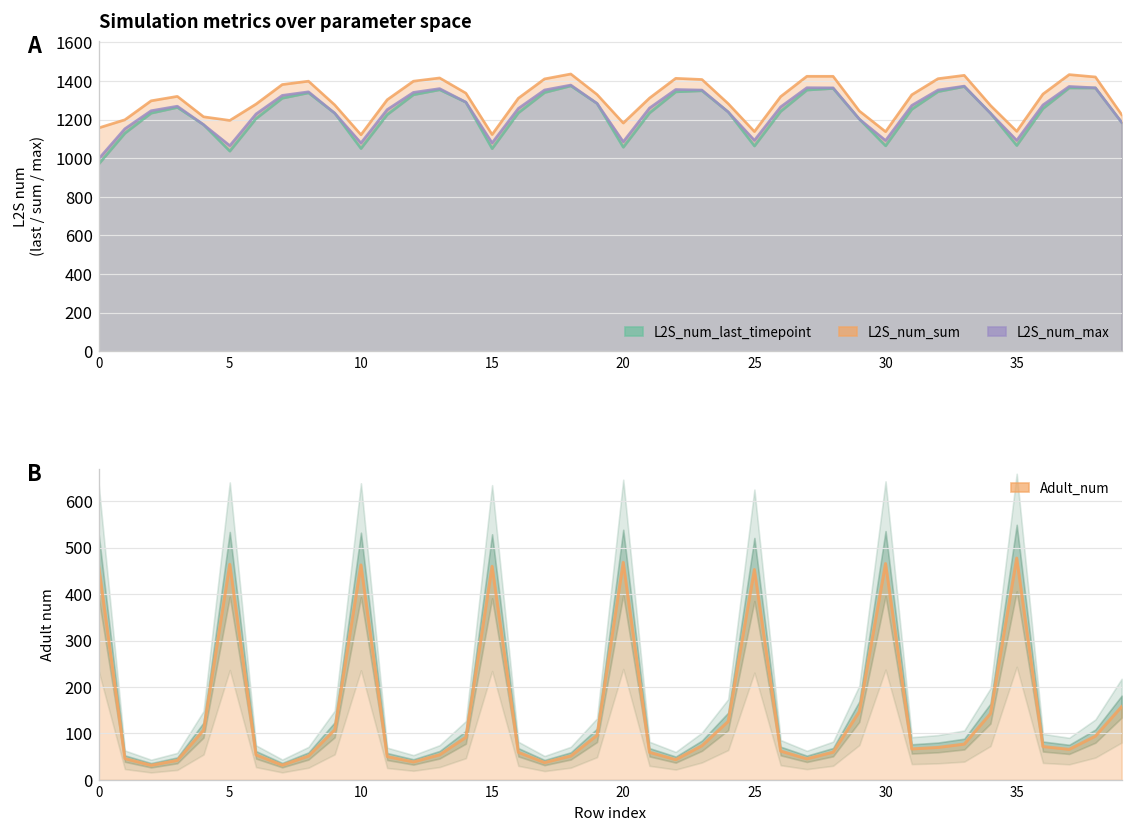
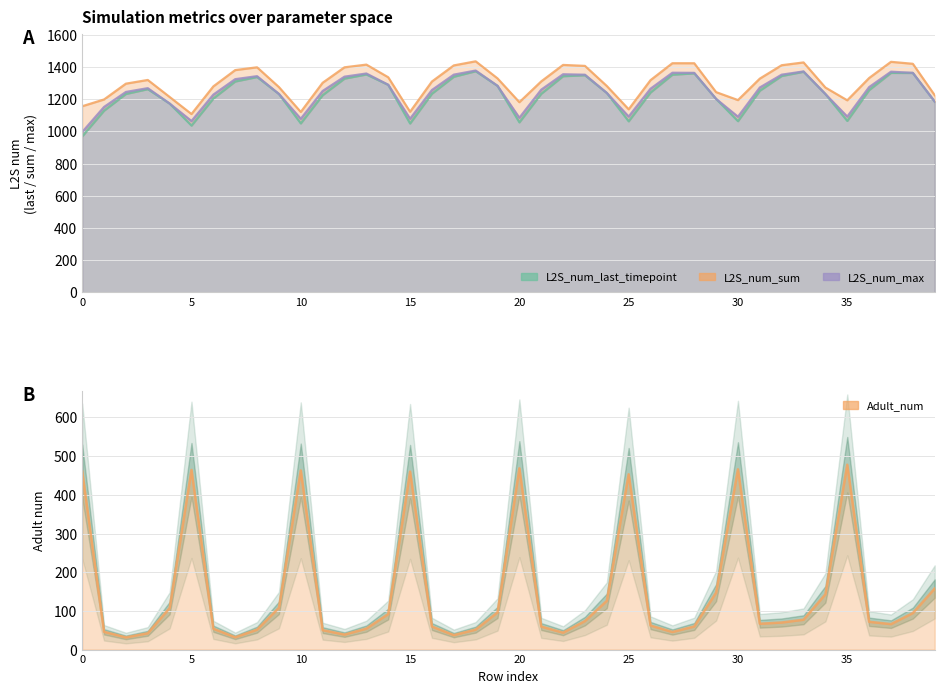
Simulation metrics over parameter space, L2S_num_sum, 5: 1200 -> 1110
Simulation metrics over parameter space, L2S_num_sum, 30: 1140 -> 1190
Simulation metrics over parameter space, L2S_num_sum, 35: 1140 -> 1190
